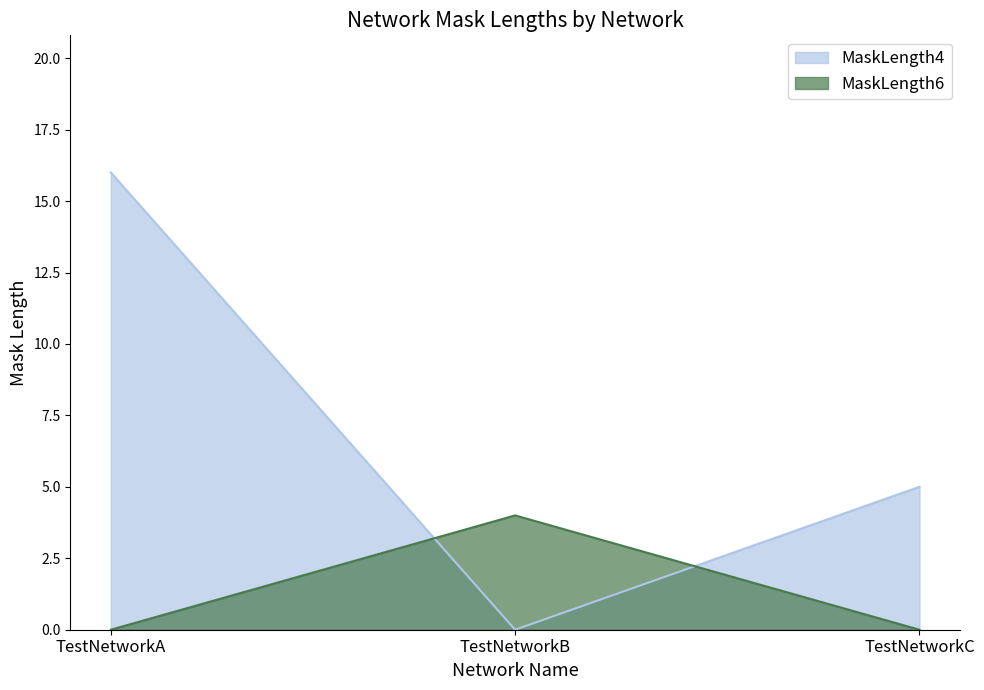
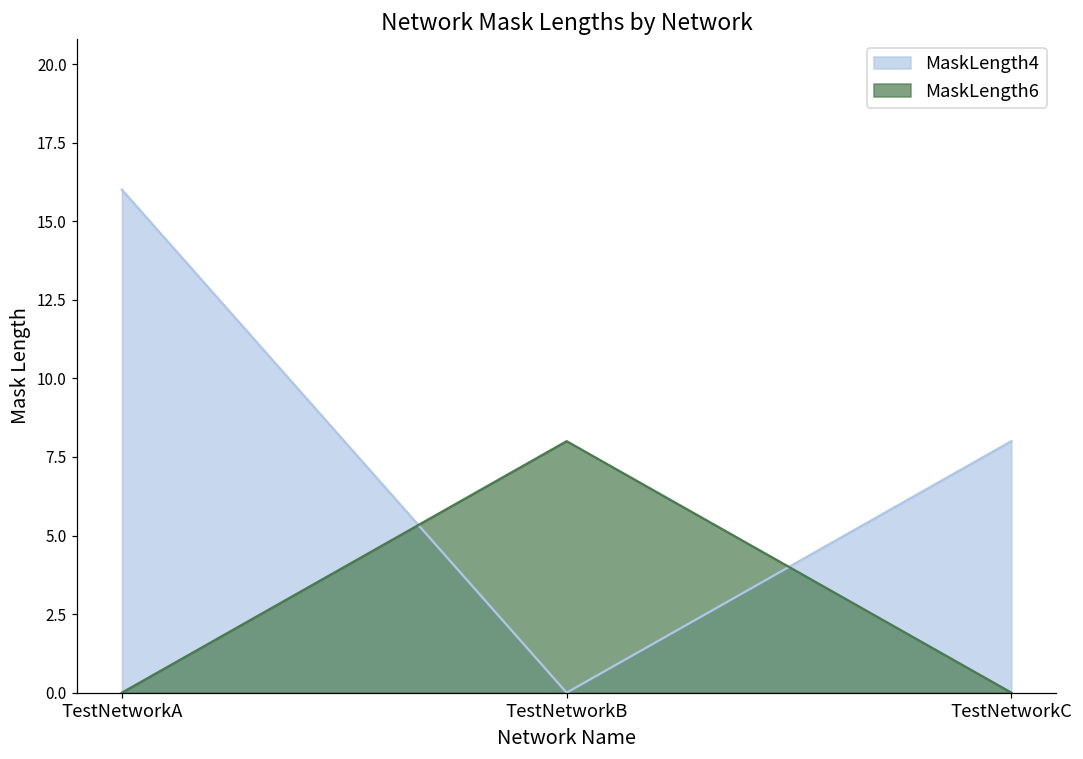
MaskLength6, TestNetworkB: 4 -> 8
MaskLength4, TestNetworkC: 5 -> 8
